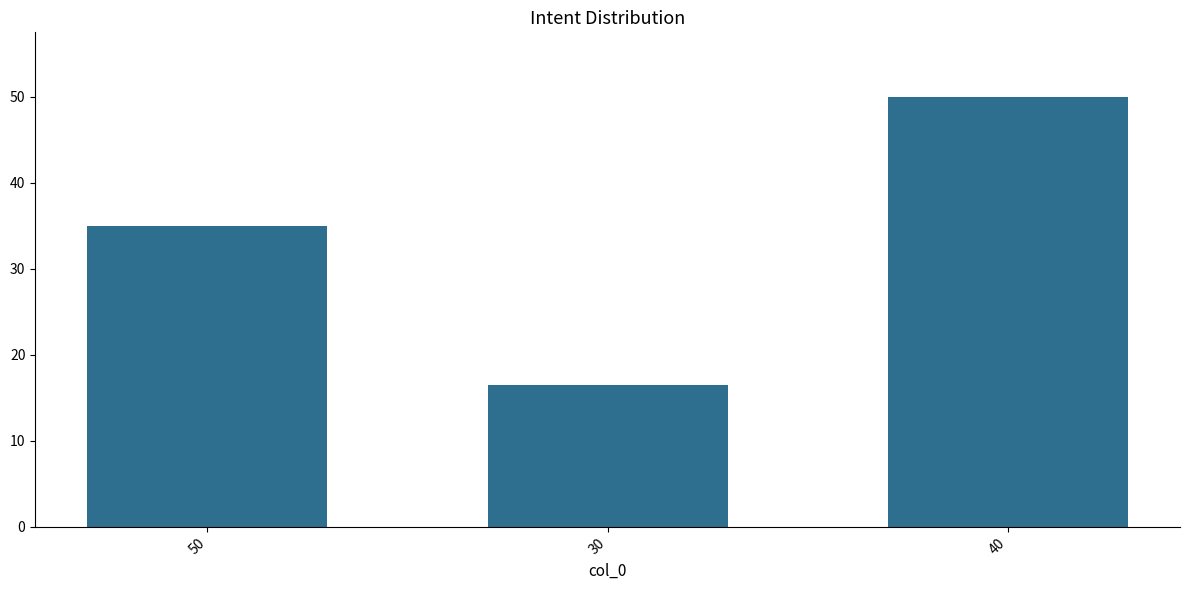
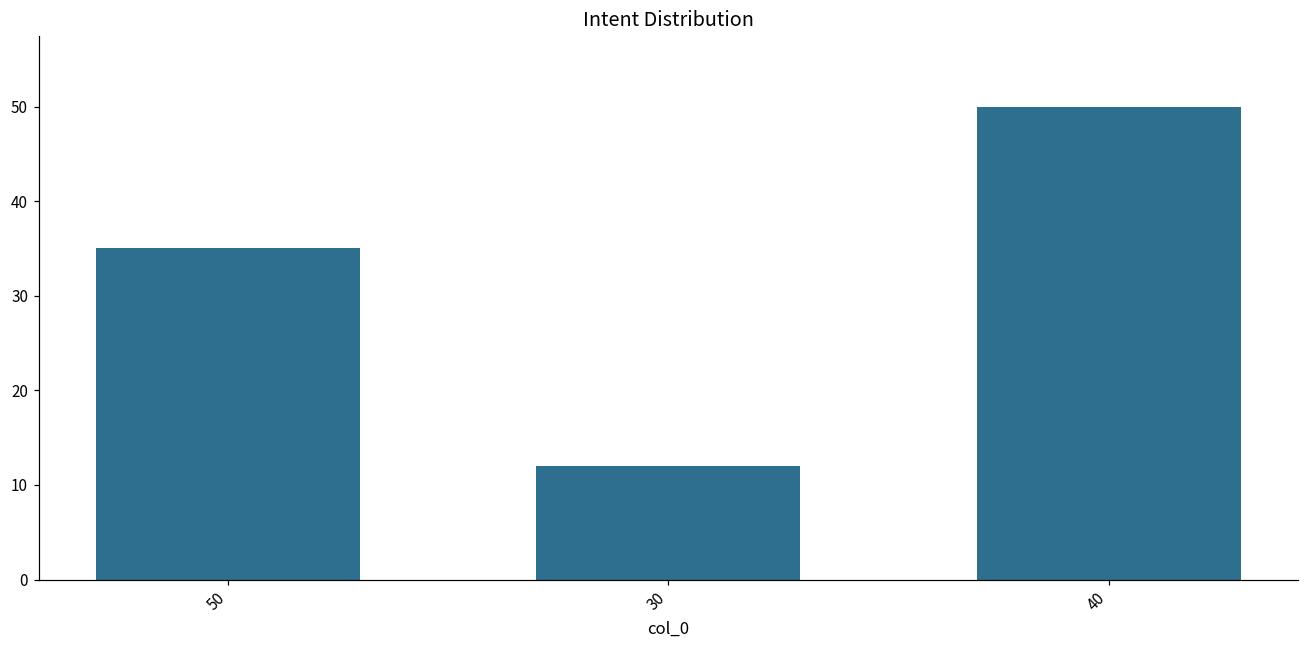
30: 16 -> 12
